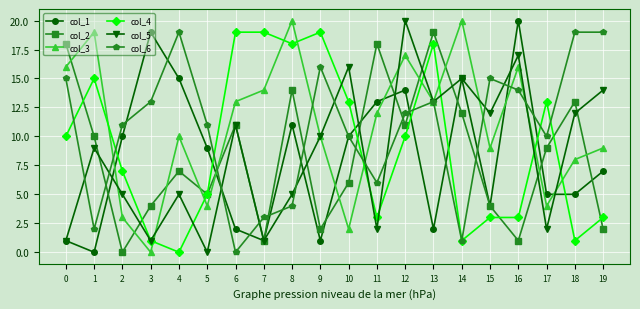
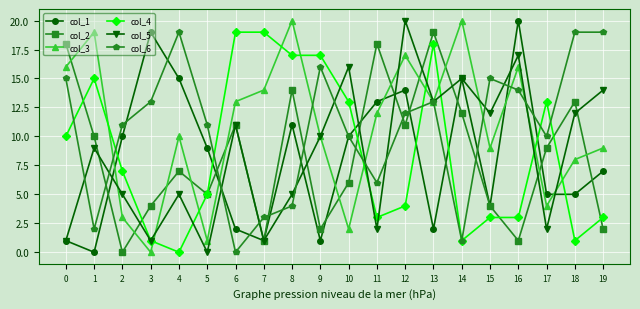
col_3, 5: 4 -> 1
col_4, 8: 18 -> 17
col_4, 9: 19 -> 17
col_4, 12: 10 -> 4
